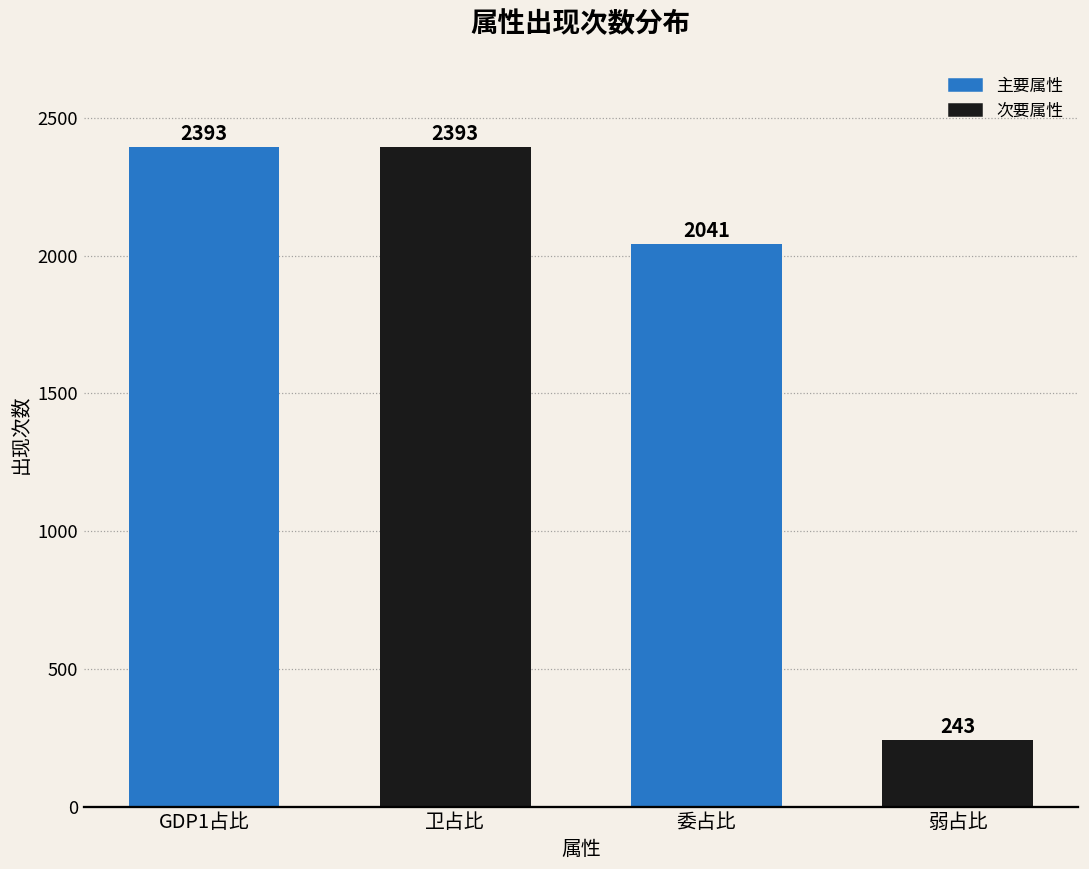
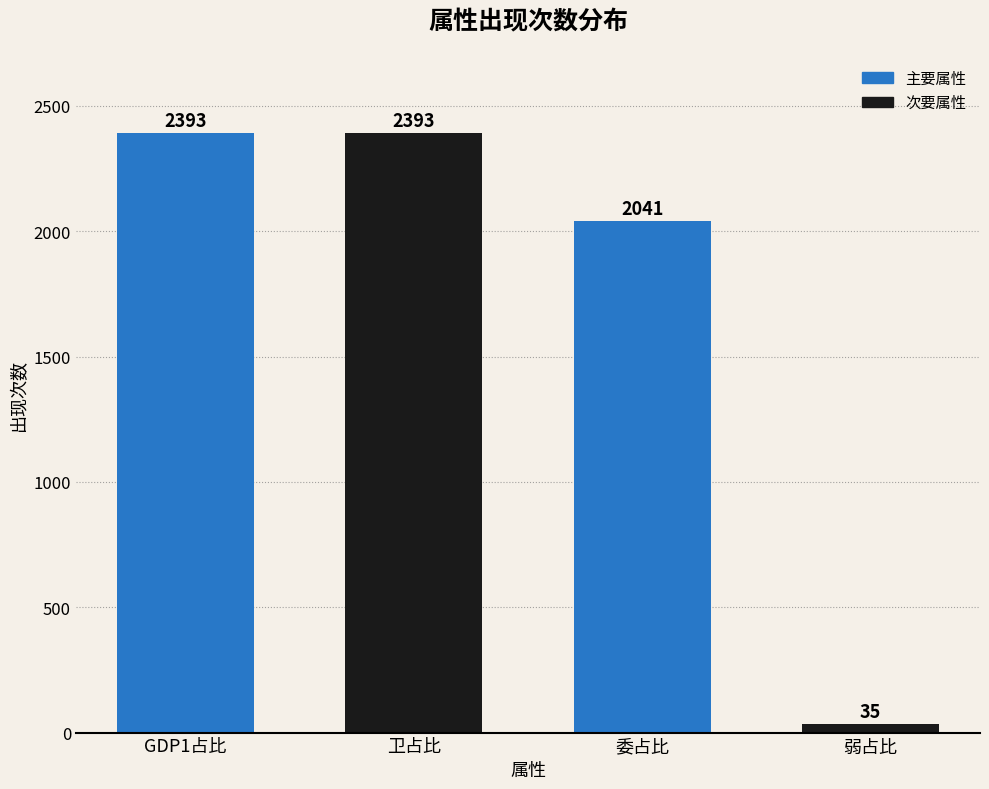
弱占比: 243 -> 35
